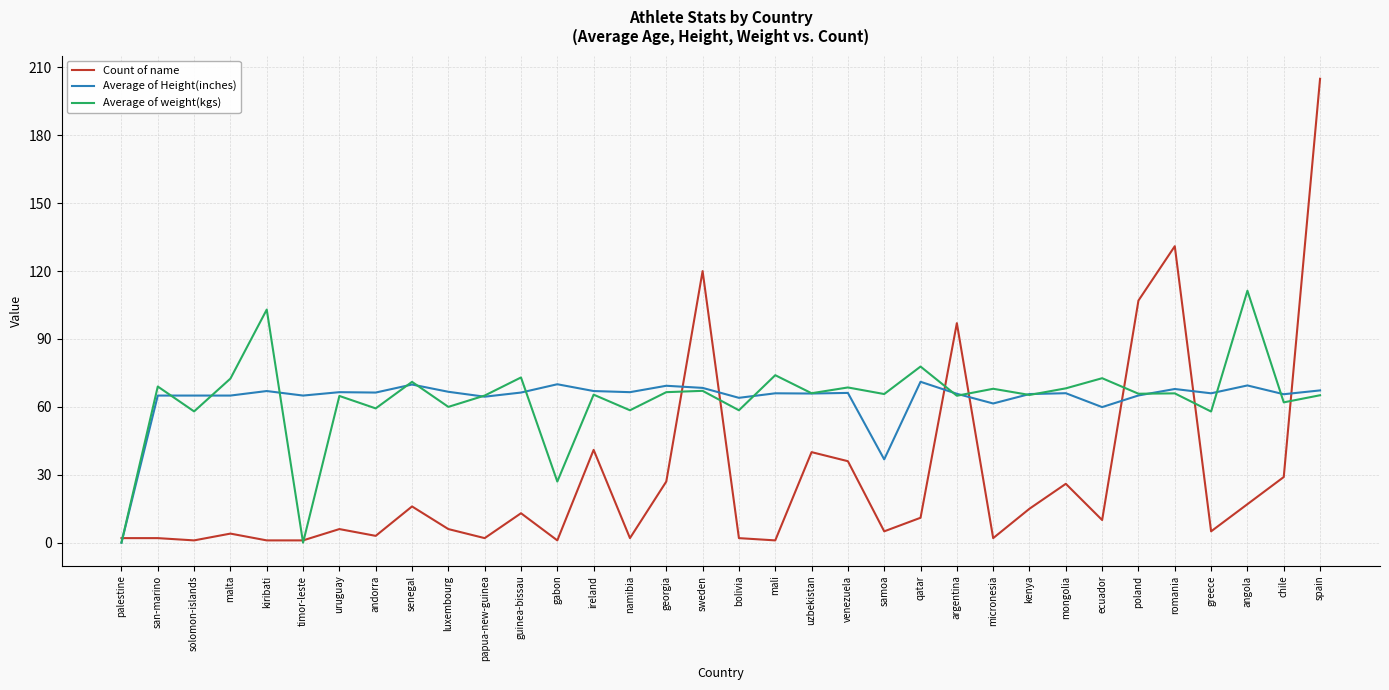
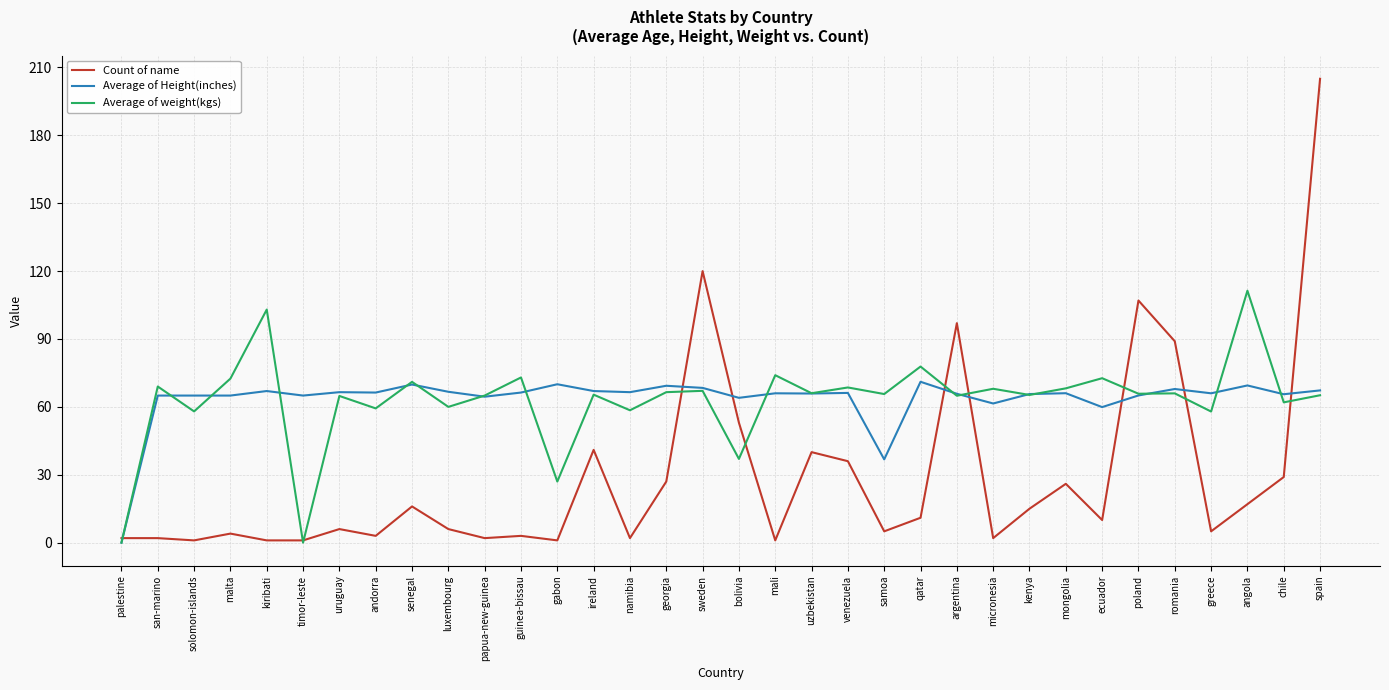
Count of name, guinea-bissau: 13 -> 3
Count of name, bolivia: 2 -> 53
Average of weight(kgs), bolivia: 59 -> 37
Count of name, romania: 131 -> 89
